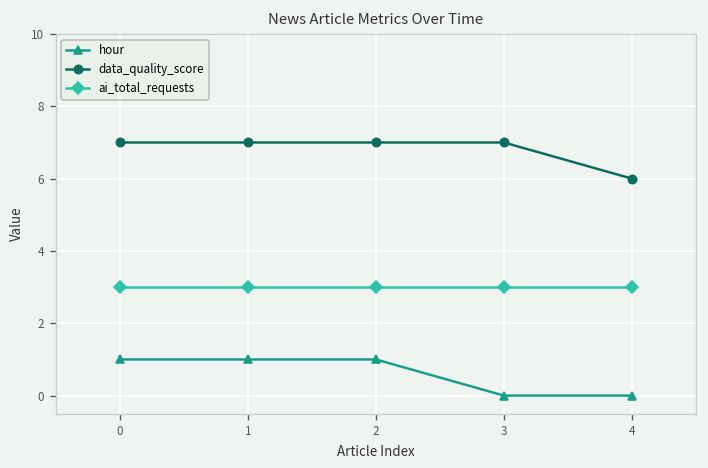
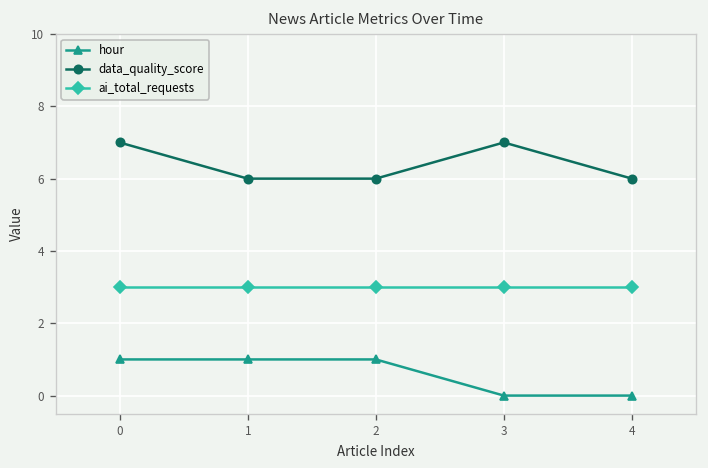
data_quality_score, 1: 7 -> 6
data_quality_score, 2: 7 -> 6
